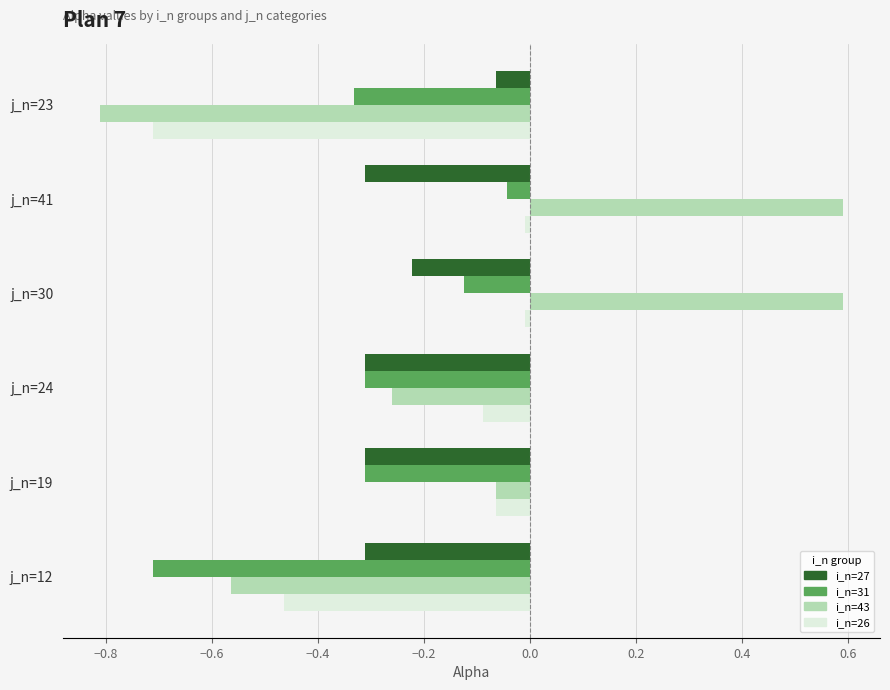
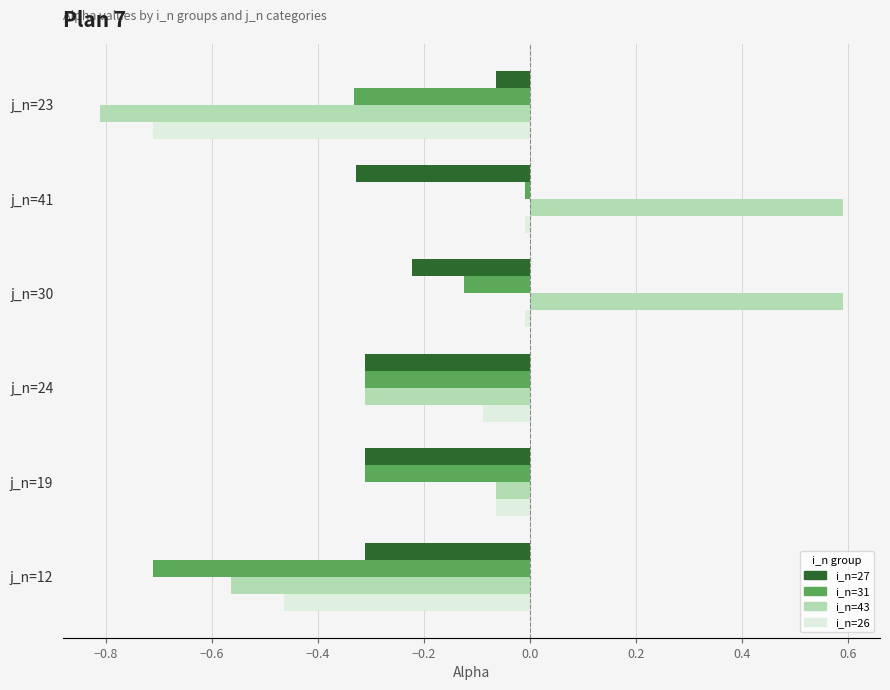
i_n=27, j_n=41: -0.31 -> -0.33
i_n=31, j_n=41: -0.04 -> -0.01
i_n=43, j_n=24: -0.26 -> -0.31
